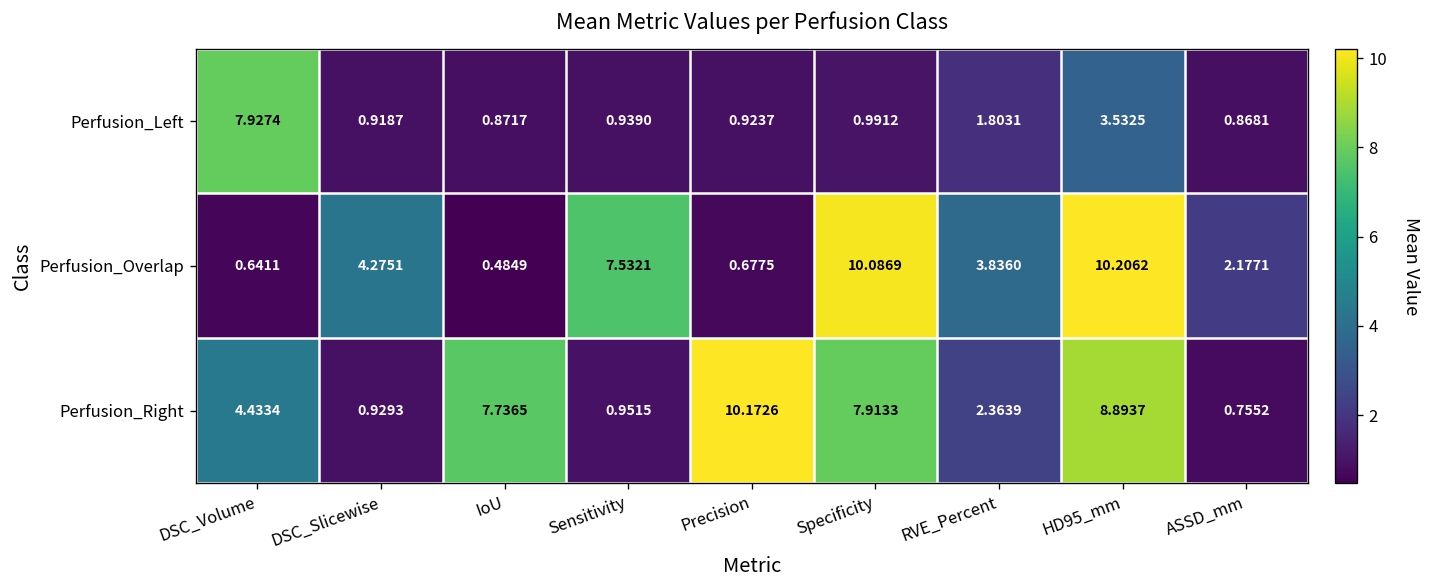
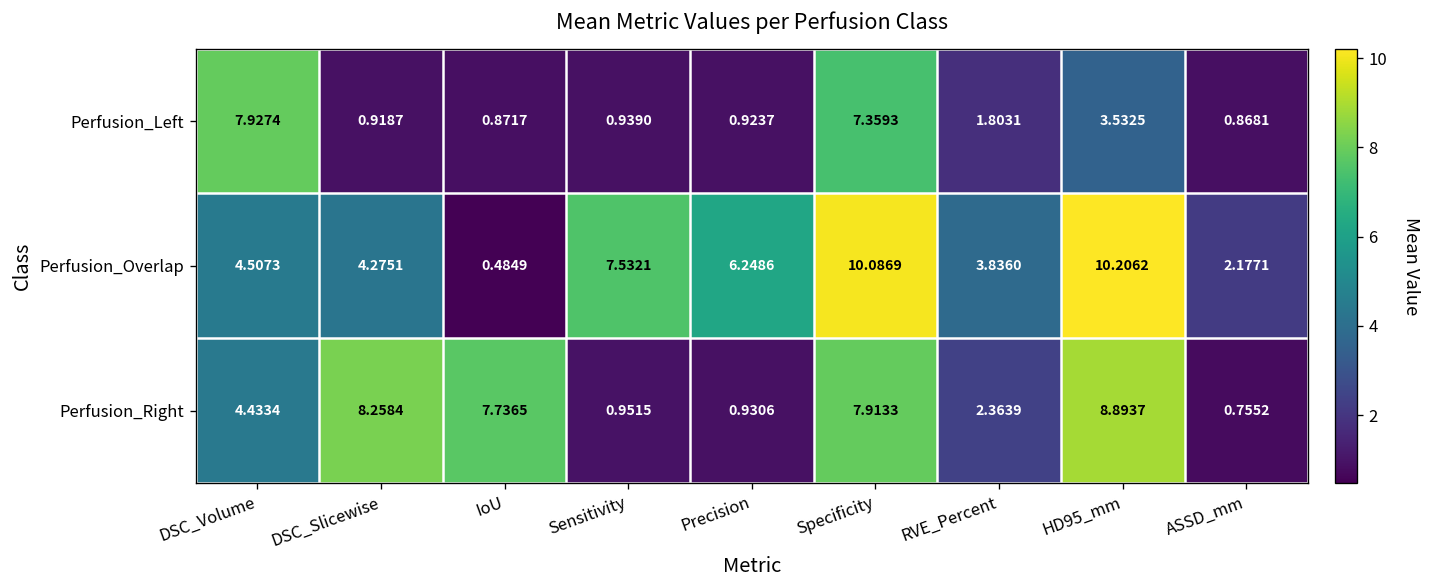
Perfusion_Left, Specificity: 0.9912 -> 7.3593
Perfusion_Overlap, DSC_Volume: 0.6411 -> 4.5073
Perfusion_Overlap, Precision: 0.6775 -> 6.2486
Perfusion_Right, DSC_Slicewise: 0.9293 -> 8.2584
Perfusion_Right, Precision: 10.1726 -> 0.9306
